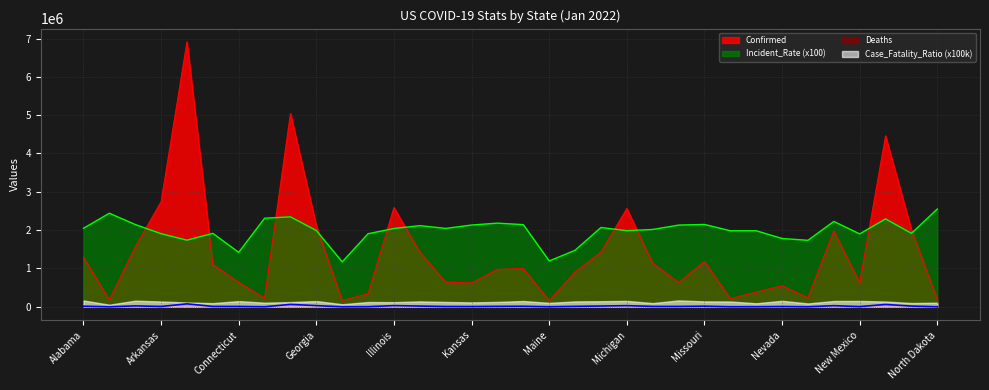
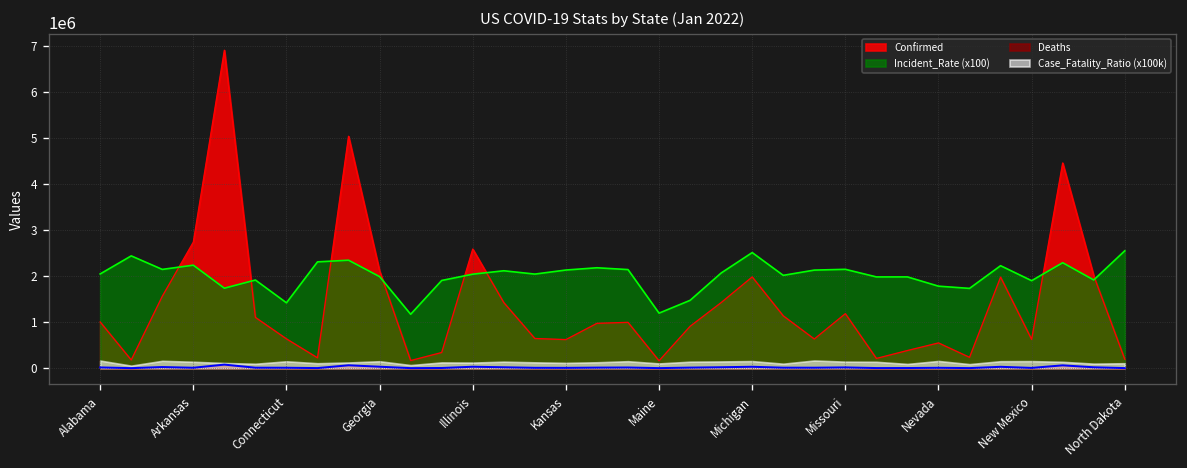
Confirmed, Alabama: 1300000 -> 1000000
Incident_Rate (x100), Arkansas: 1900000 -> 2200000
Confirmed, Michigan: 2600000 -> 2000000
Incident_Rate (x100), Michigan: 2000000 -> 2500000
